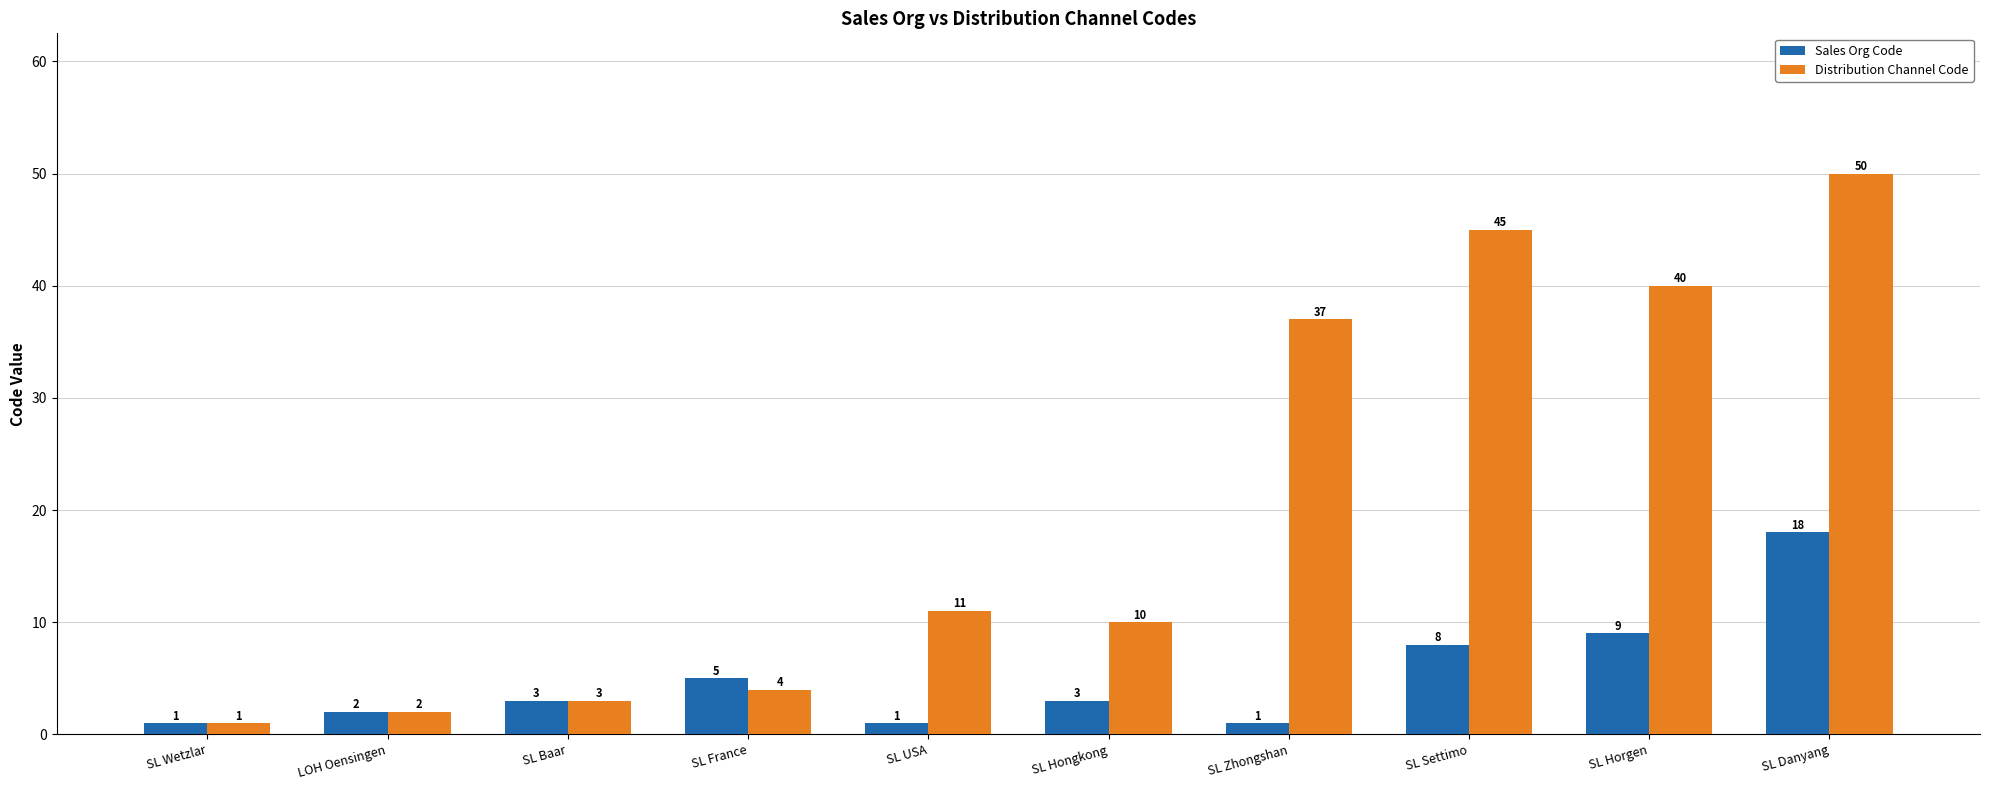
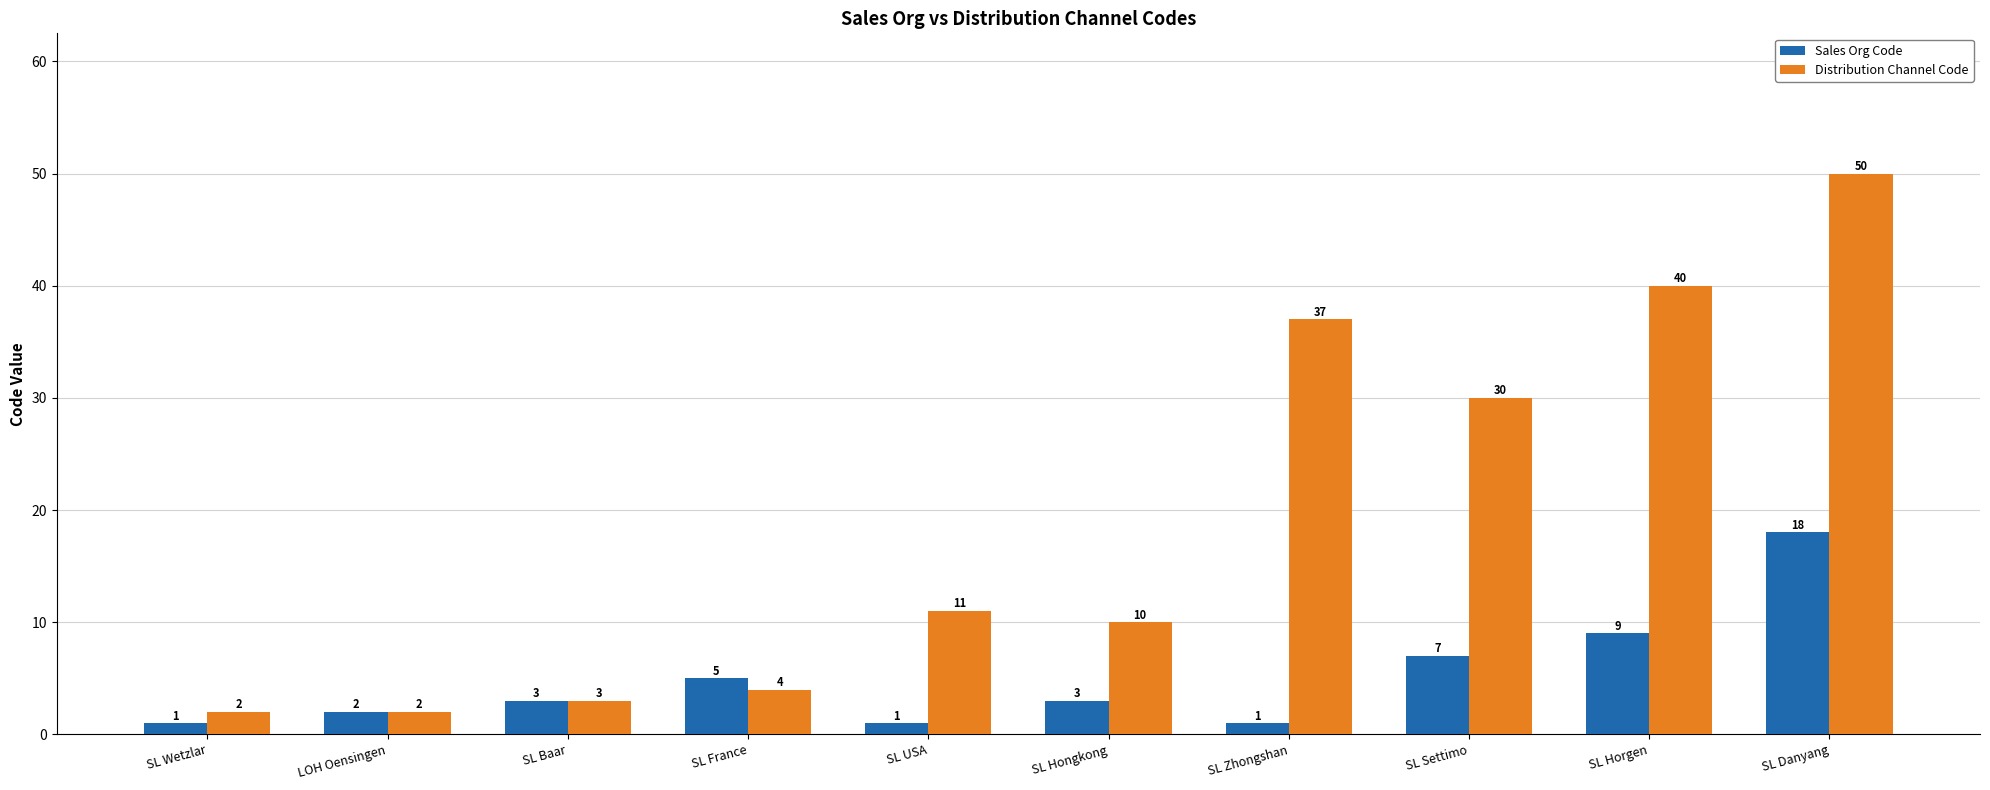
Distribution Channel Code, SL Wetzlar: 1 -> 2
Sales Org Code, SL Settimo: 8 -> 7
Distribution Channel Code, SL Settimo: 45 -> 30
